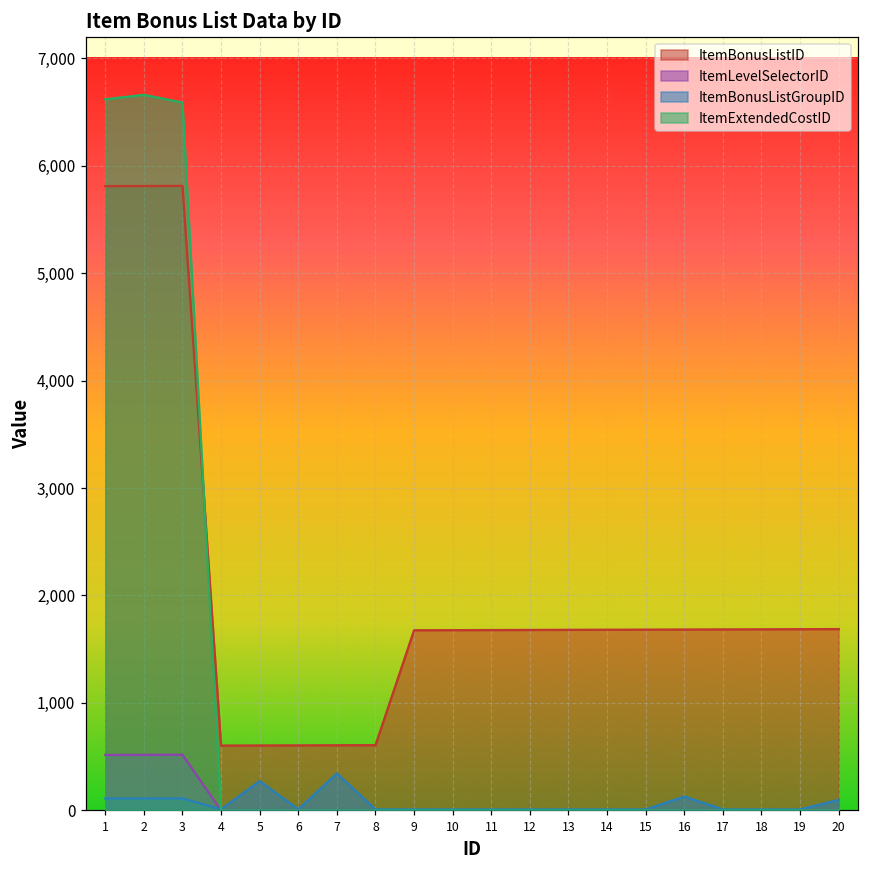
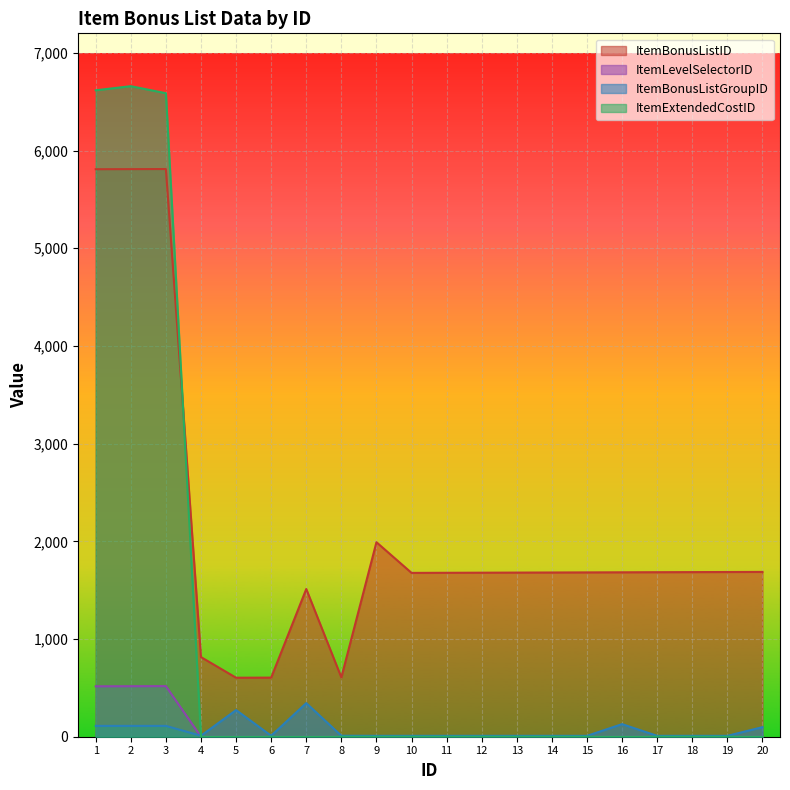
ItemBonusListID, 4: 600 -> 800
ItemBonusListID, 7: 600 -> 1,500
ItemBonusListID, 9: 1,700 -> 2,000
